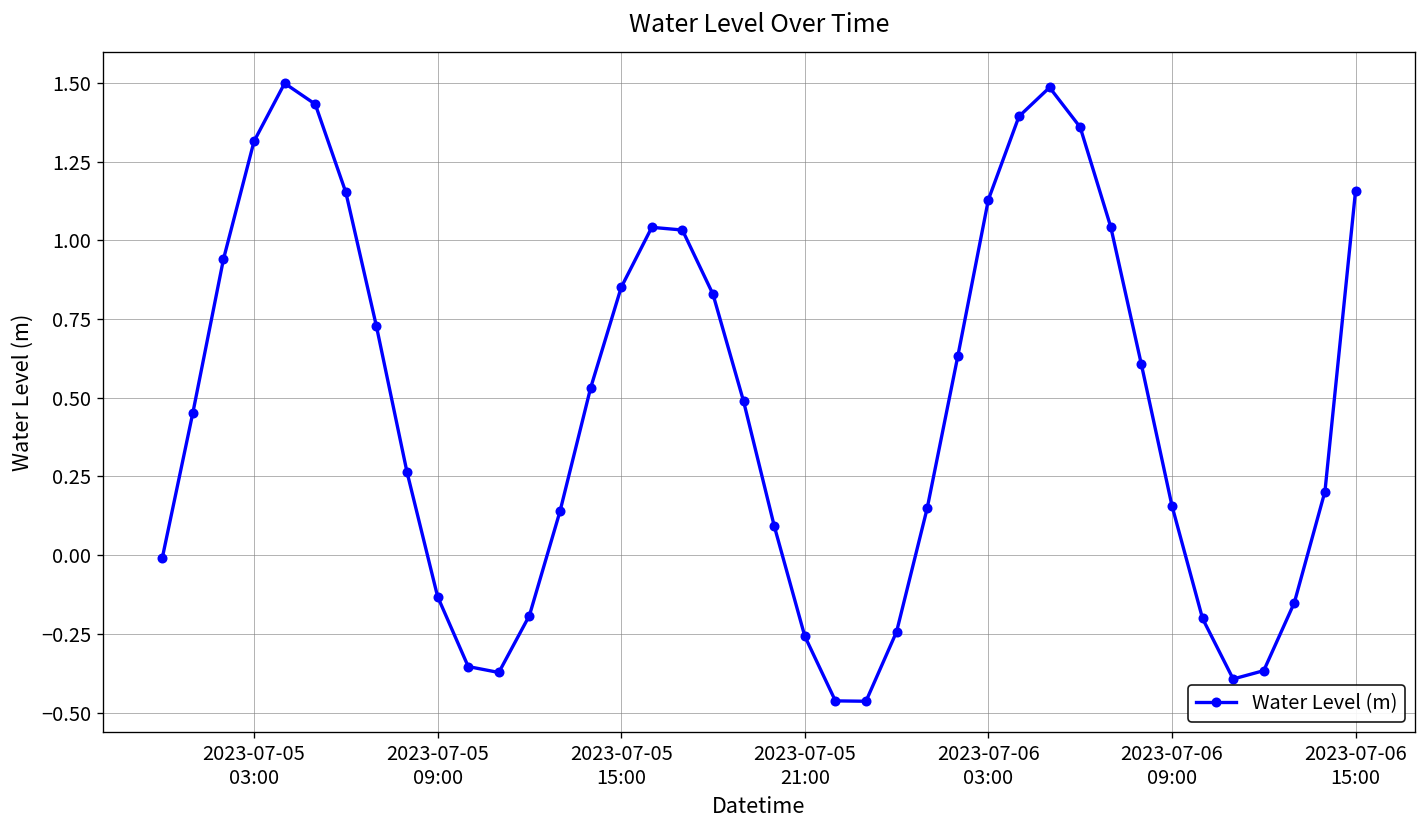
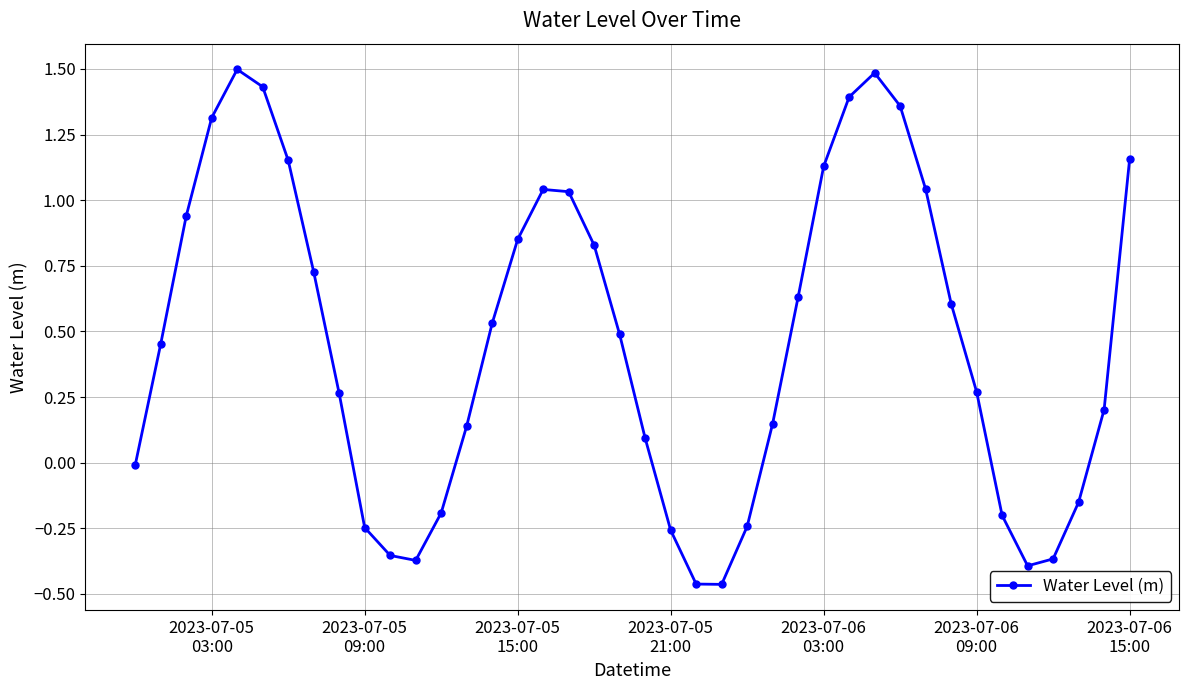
2023-07-05 09:00: -0.13 -> -0.25
2023-07-06 09:00: 0.16 -> 0.27
